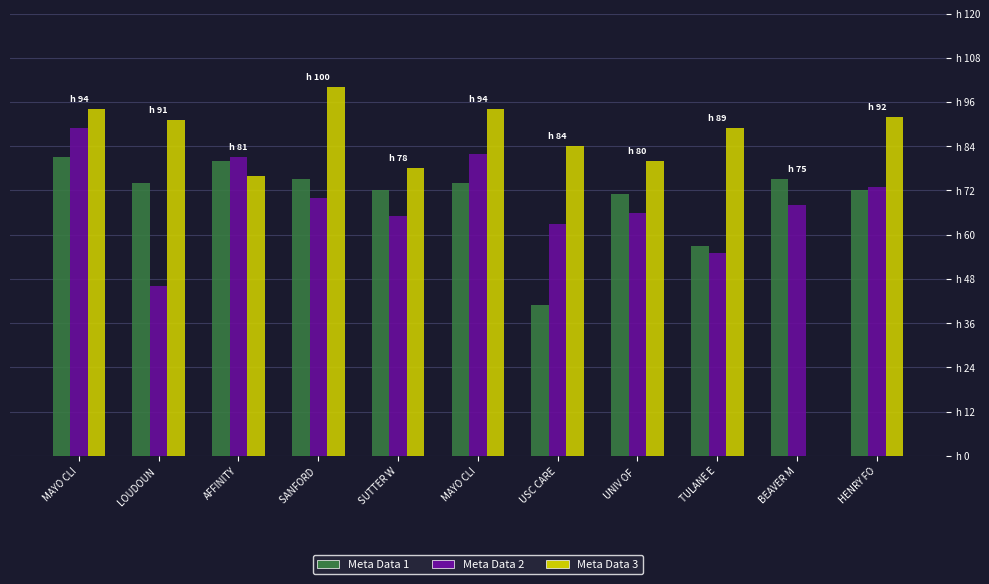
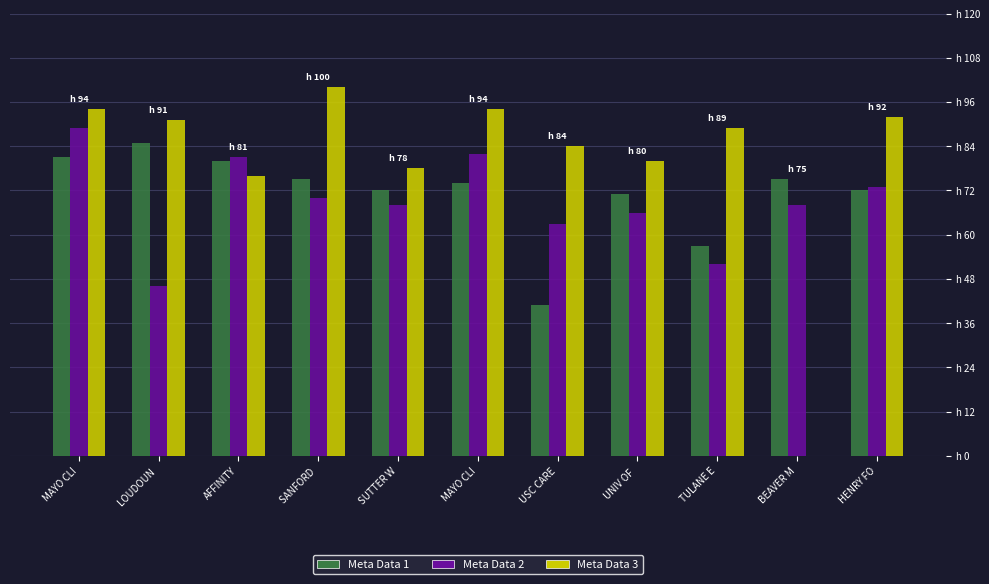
Meta Data 1, LOUDOUN: h 74 -> h 85
Meta Data 2, SUTTER W: h 65 -> h 68
Meta Data 2, TULANE E: h 55 -> h 52
